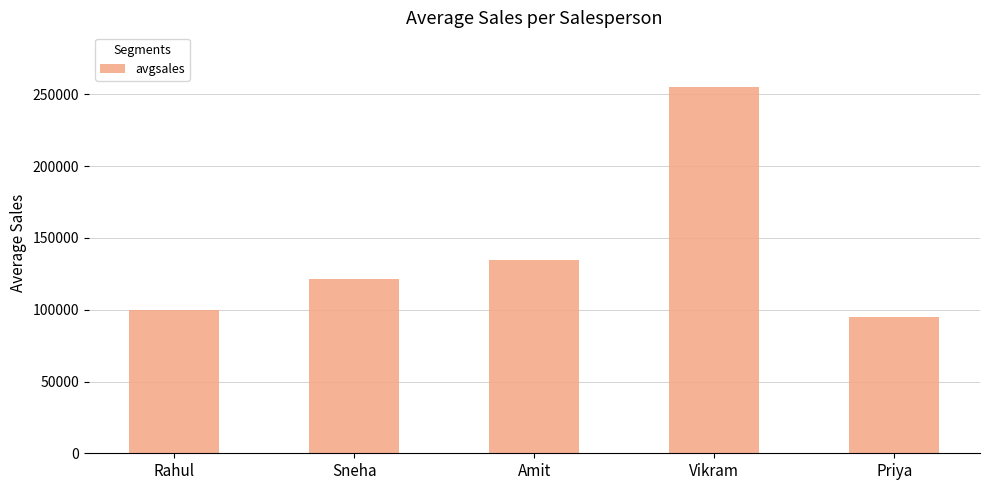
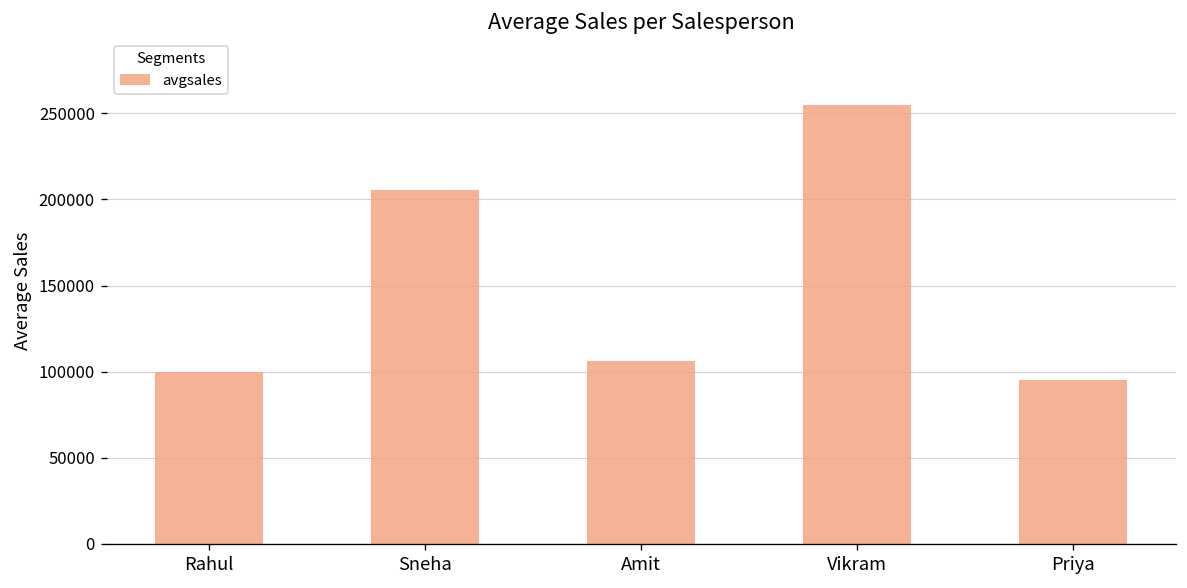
Sneha: 122000 -> 205000
Amit: 135000 -> 106000
